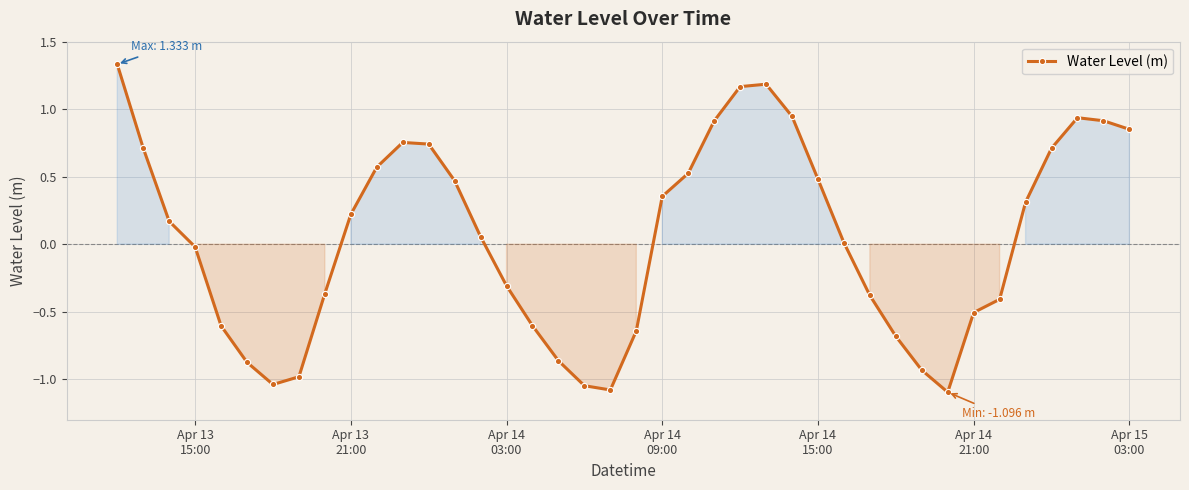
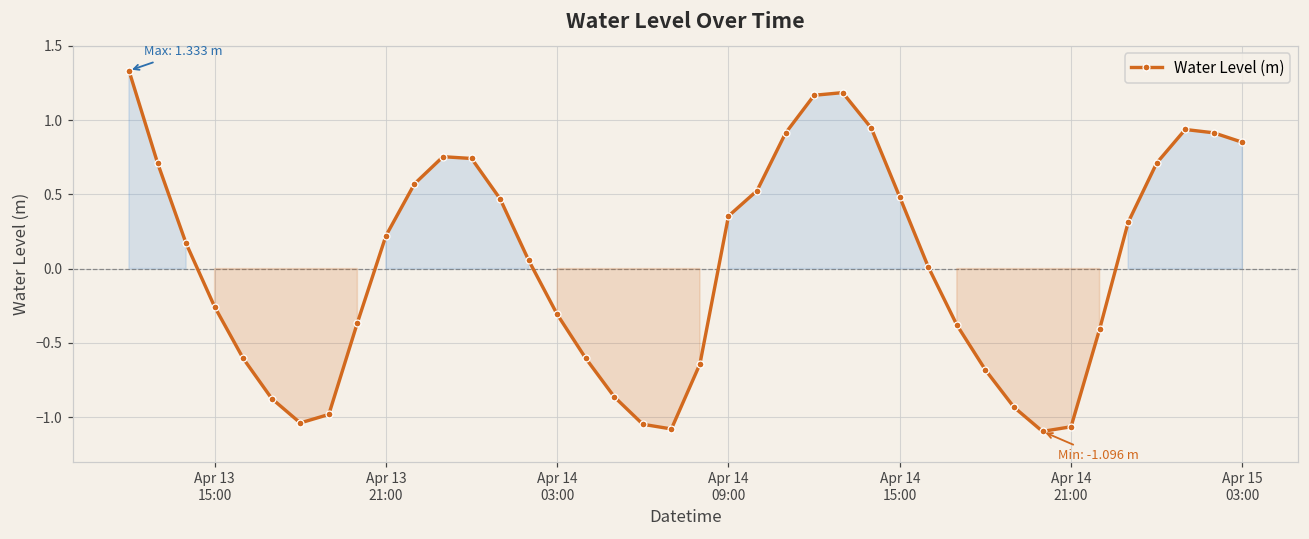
Apr 13 15:00: -0.02 -> -0.26
Apr 14 21:00: -0.51 -> -1.06
